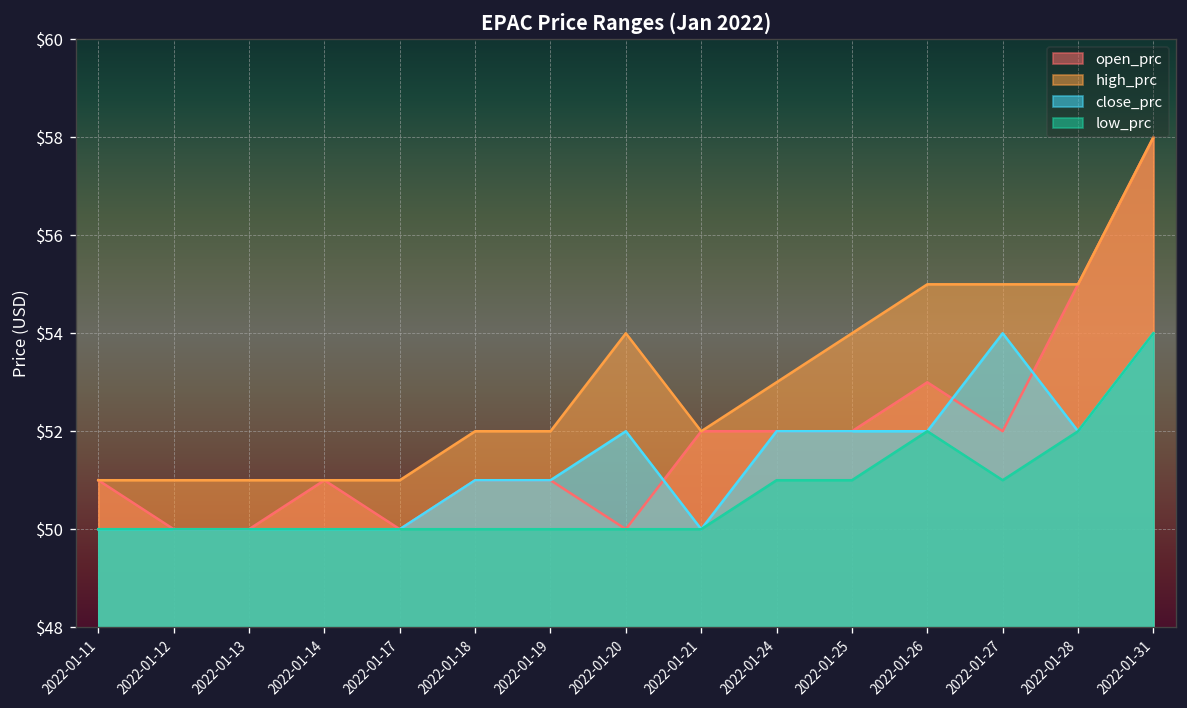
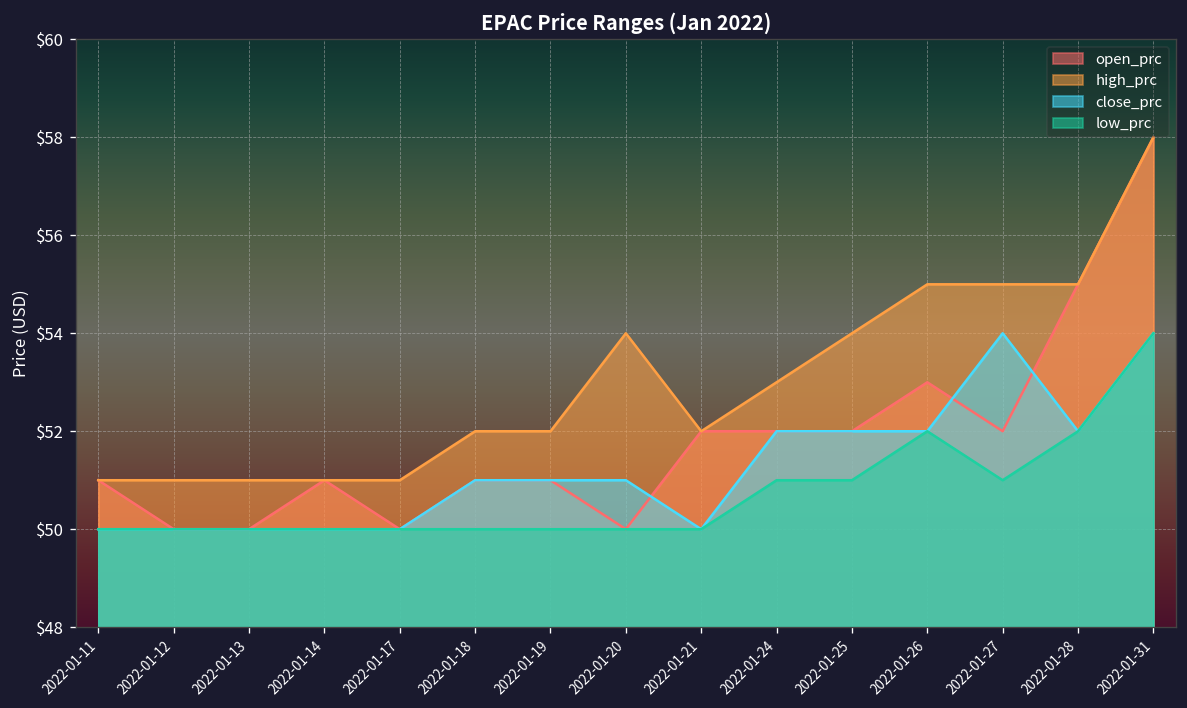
close_prc, 2022-01-20: $52 -> $51
